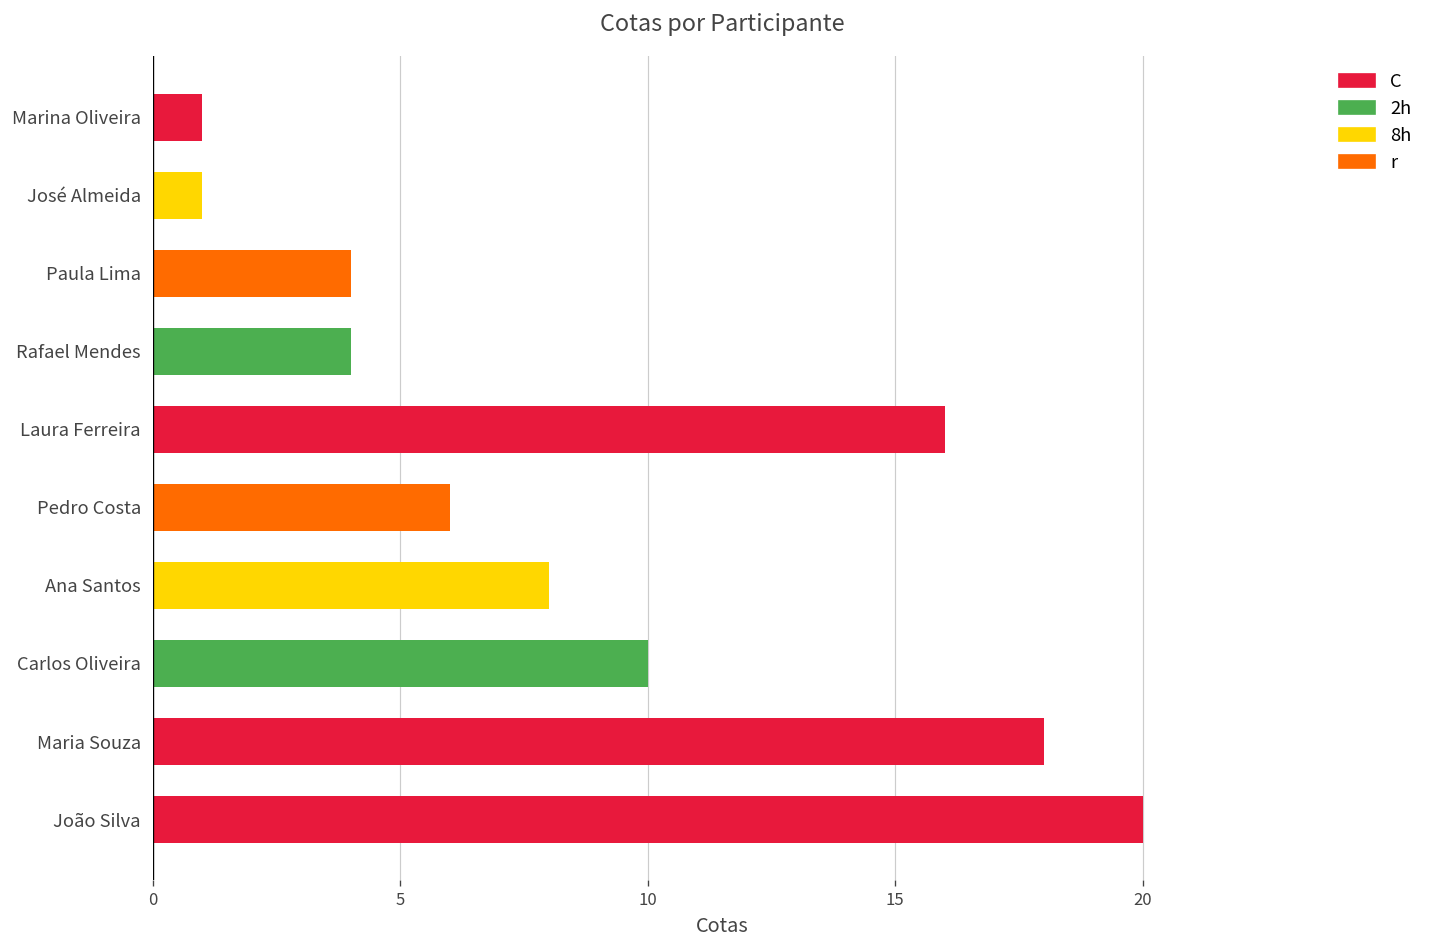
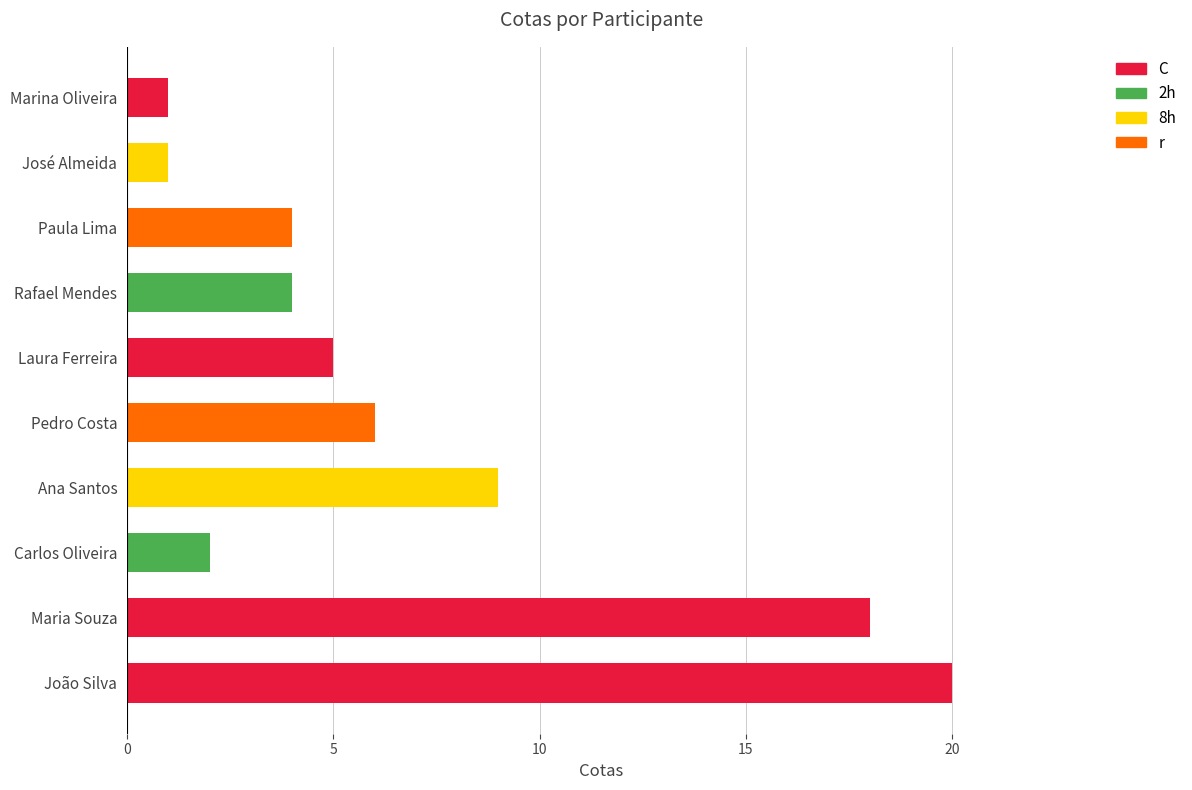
Laura Ferreira: 16 -> 5
Ana Santos: 8 -> 9
Carlos Oliveira: 10 -> 2
